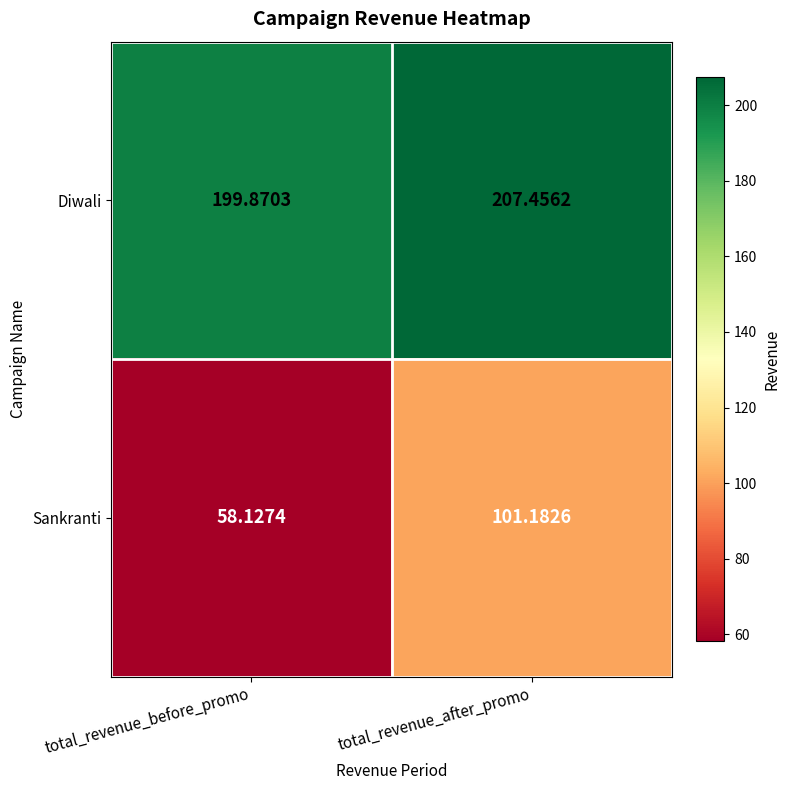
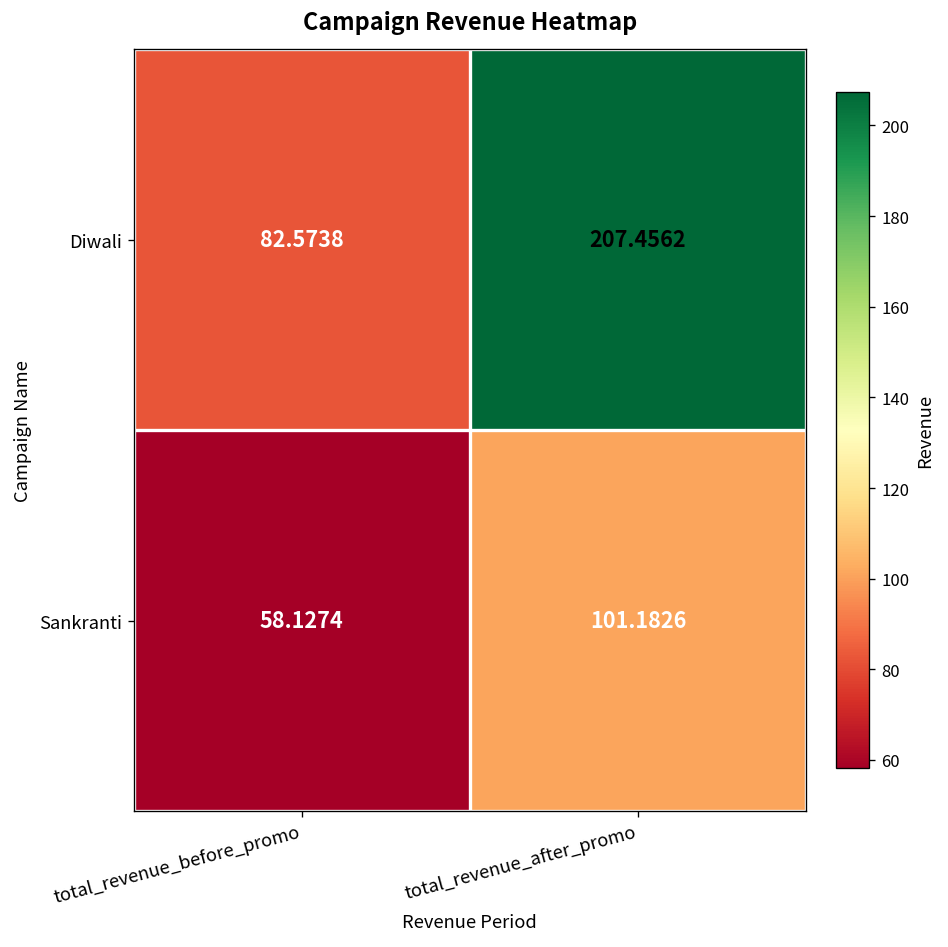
Diwali, total_revenue_before_promo: 199.8703 -> 82.5738
